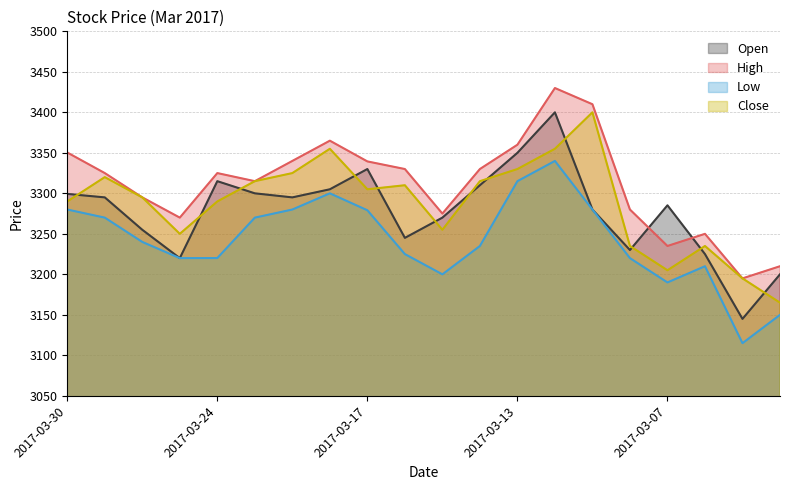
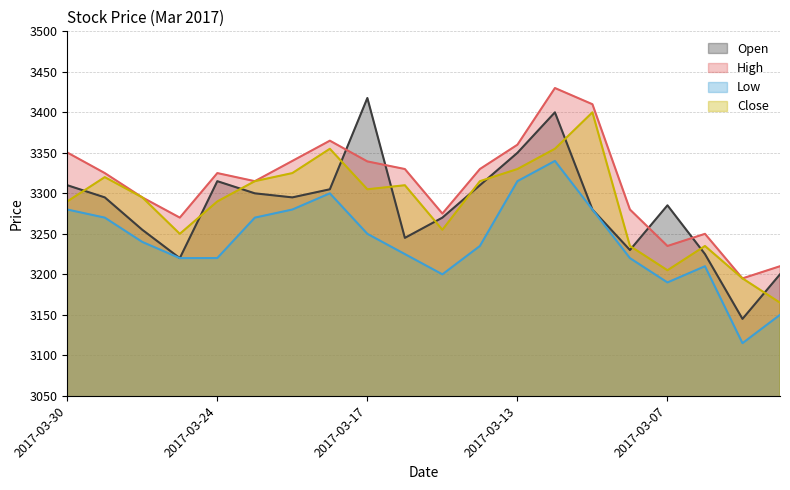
Open, 2017-03-30: 3300 -> 3310
Open, 2017-03-17: 3330 -> 3420
Low, 2017-03-17: 3280 -> 3250
